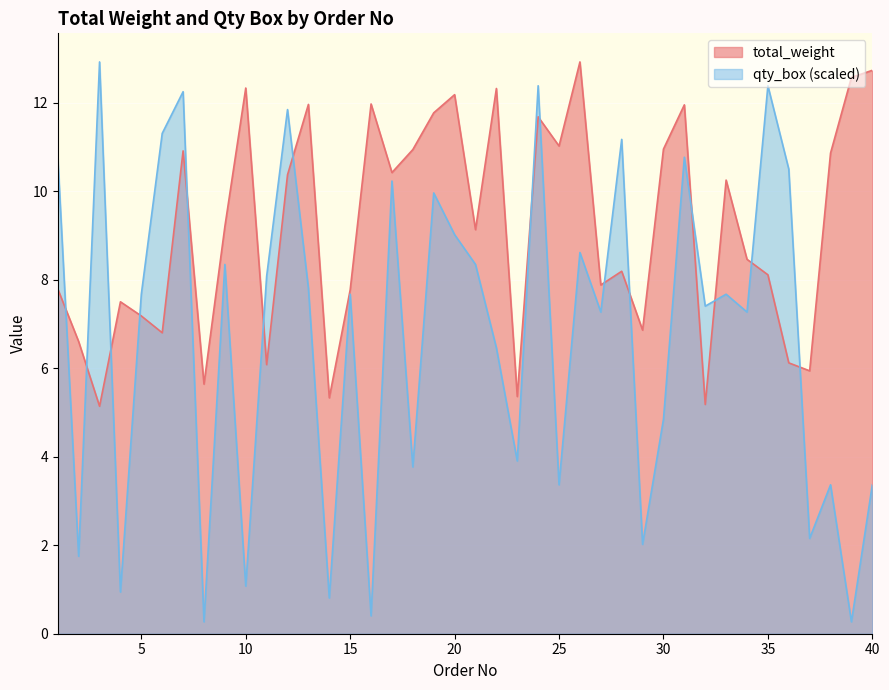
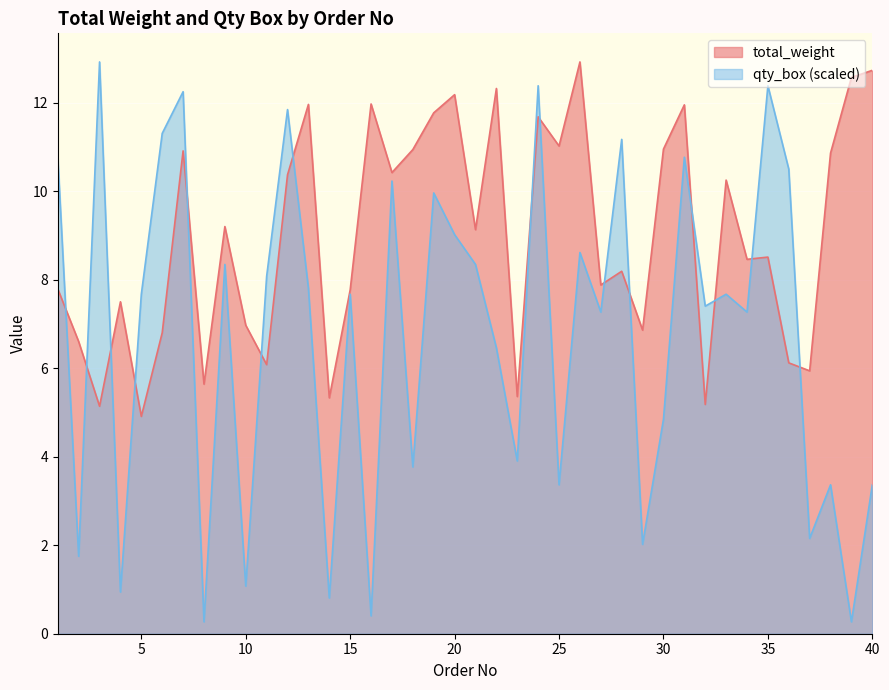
total_weight, 5: 7.2 -> 4.9
total_weight, 10: 12.3 -> 7.0
total_weight, 35: 8.1 -> 8.5
